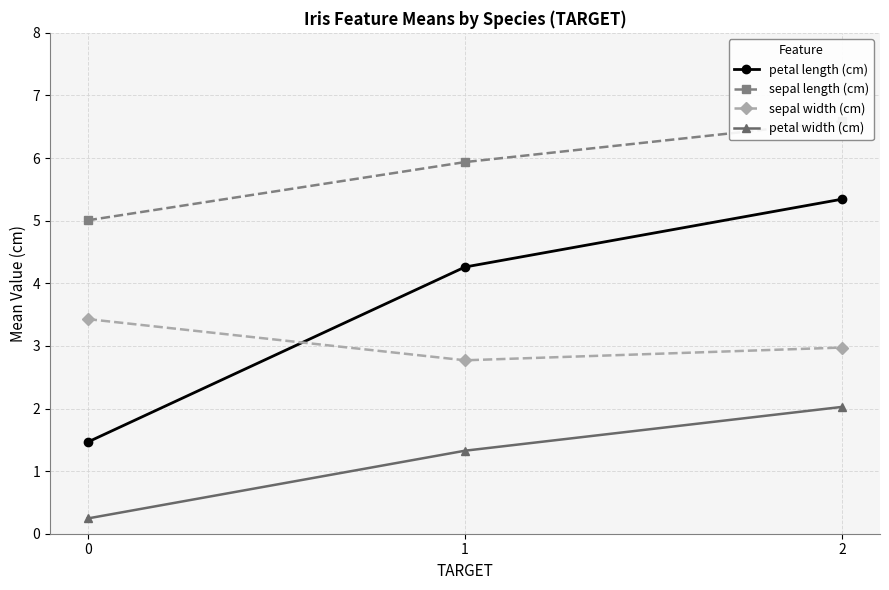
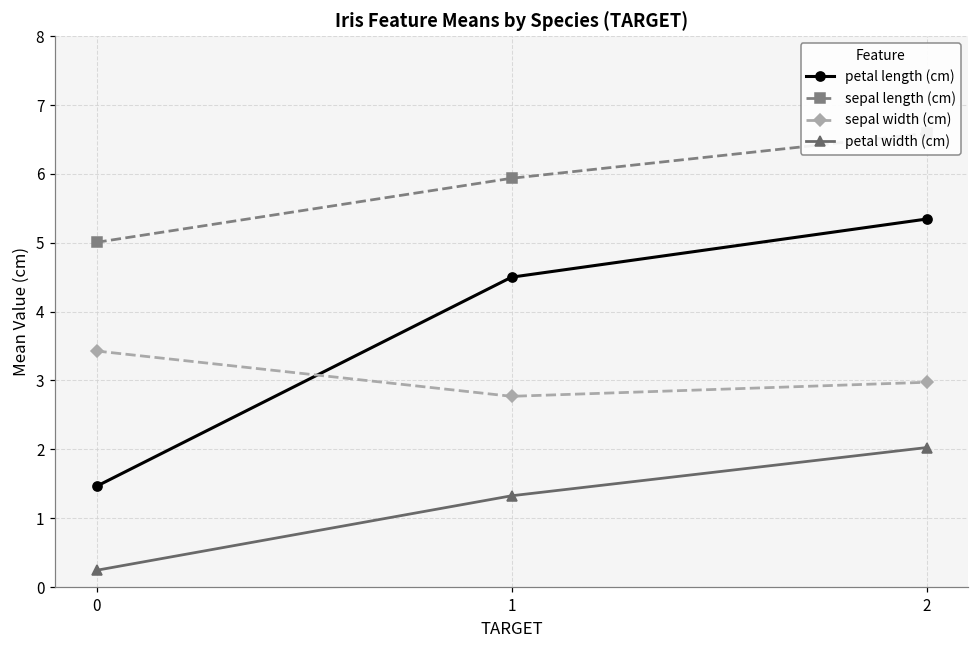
petal length (cm), 1: 4.3 -> 4.5
